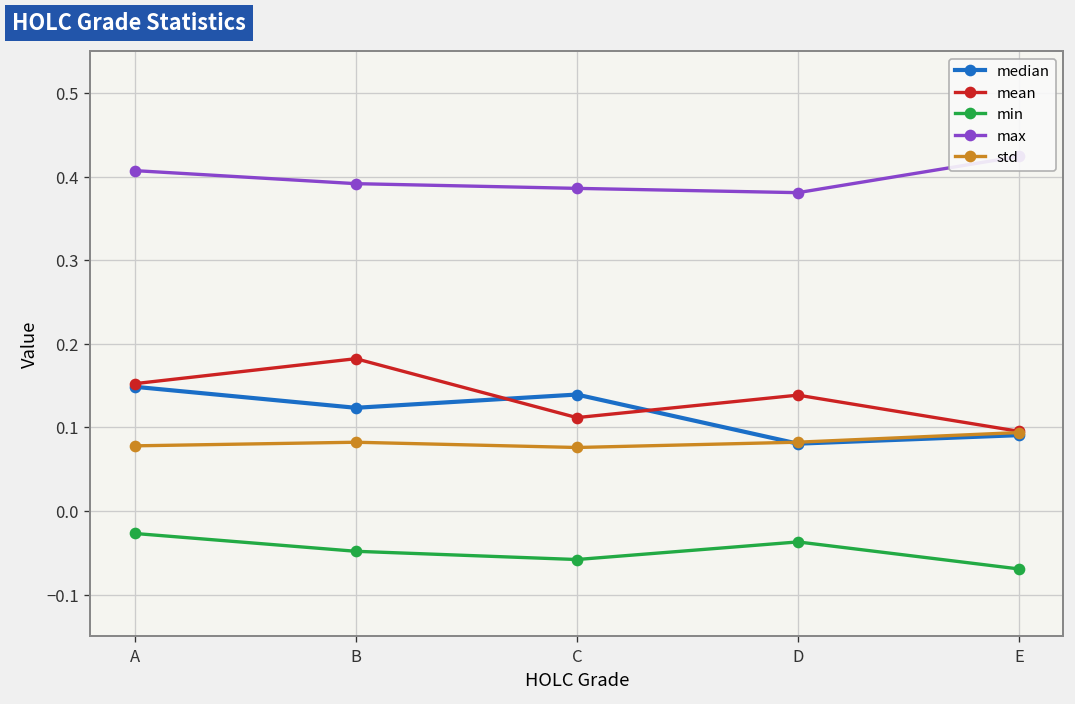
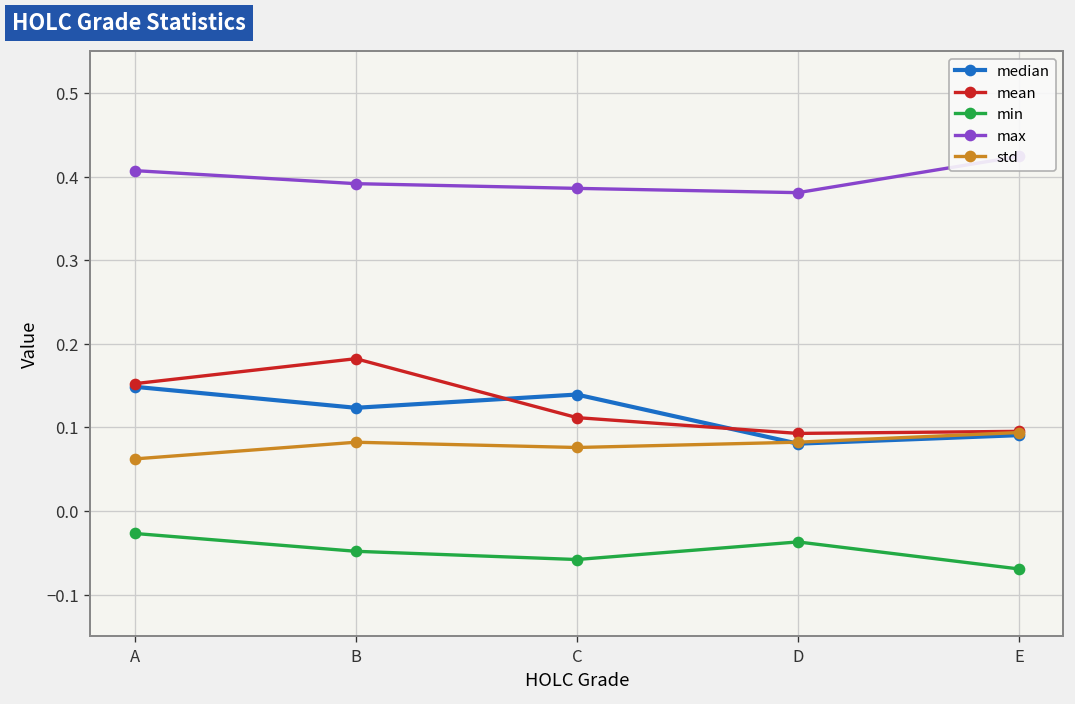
std, A: 0.08 -> 0.06
mean, D: 0.14 -> 0.09
